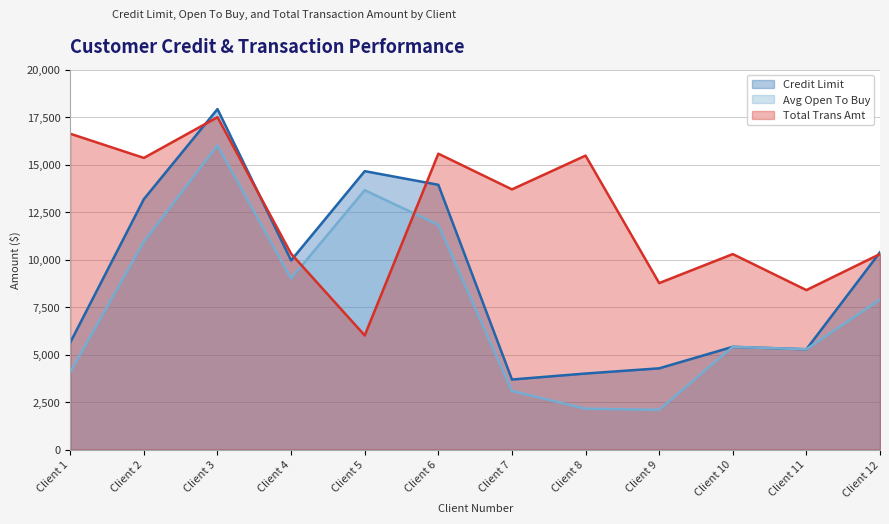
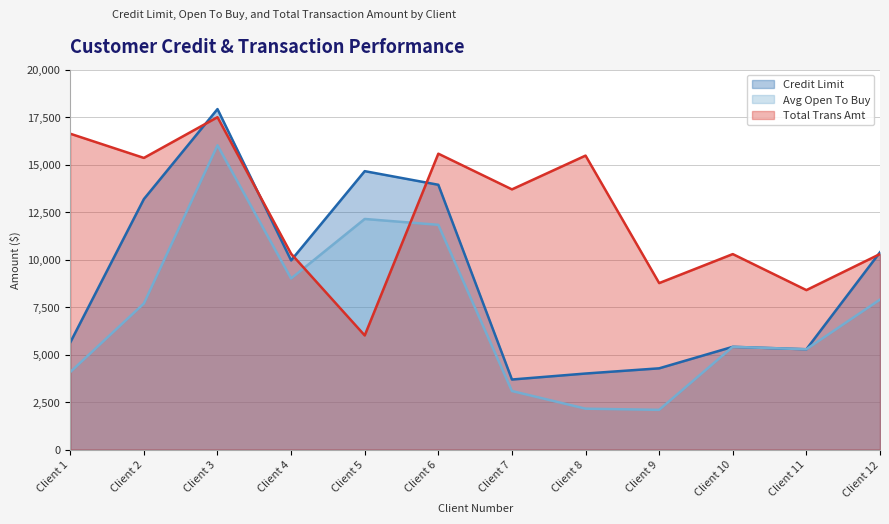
Avg Open To Buy, Client 2: 10,900 -> 7,700
Avg Open To Buy, Client 5: 13,700 -> 12,100
